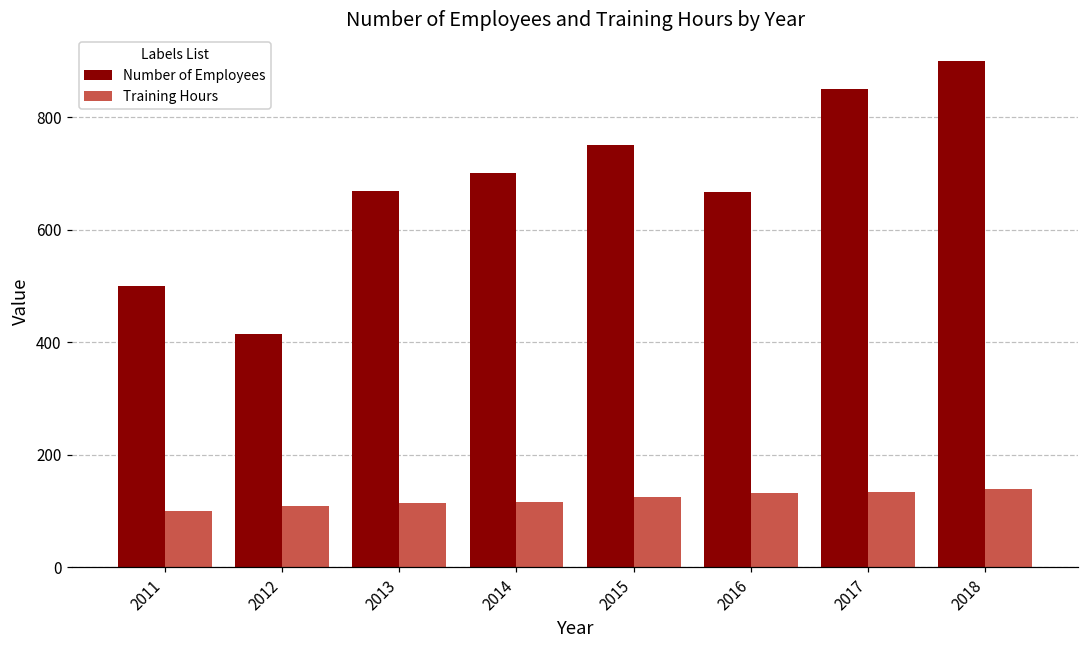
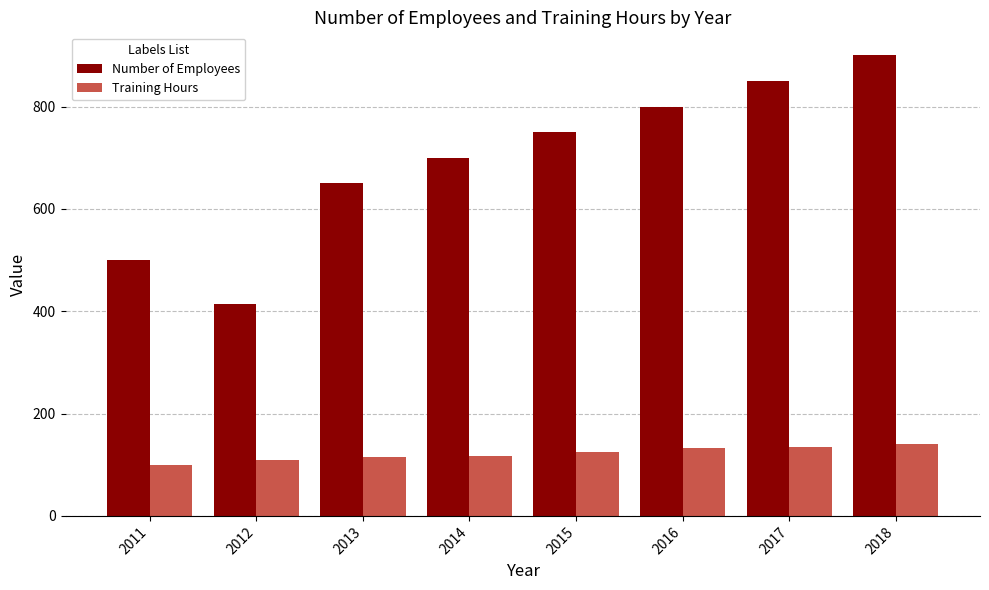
Number of Employees, 2013: 670 -> 650
Number of Employees, 2016: 670 -> 800
